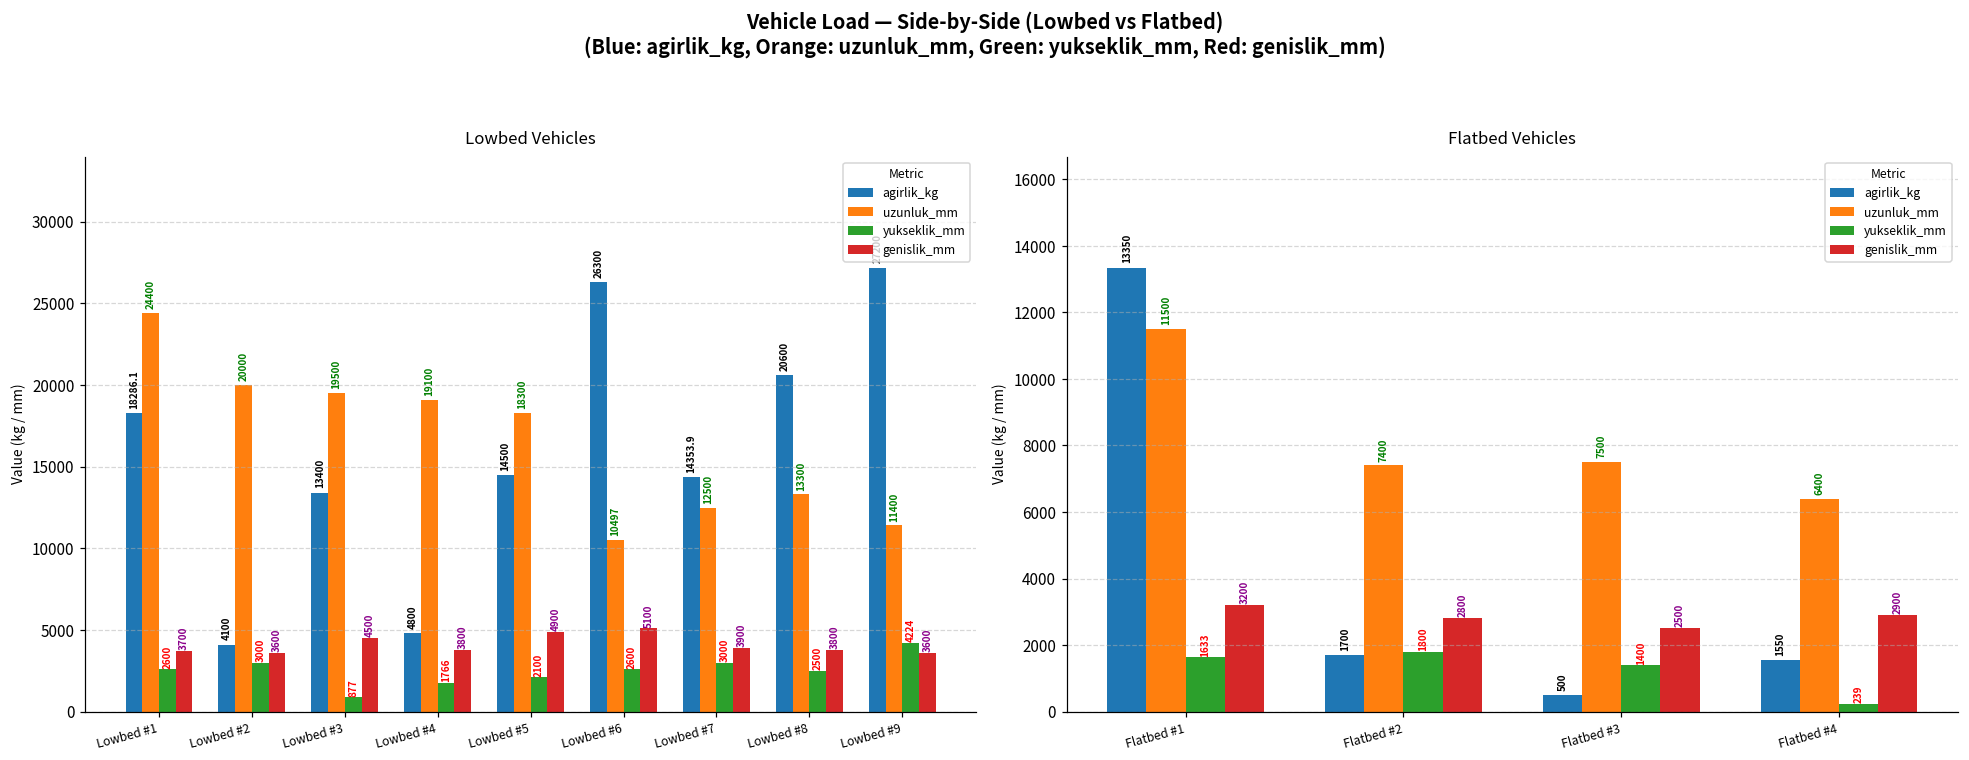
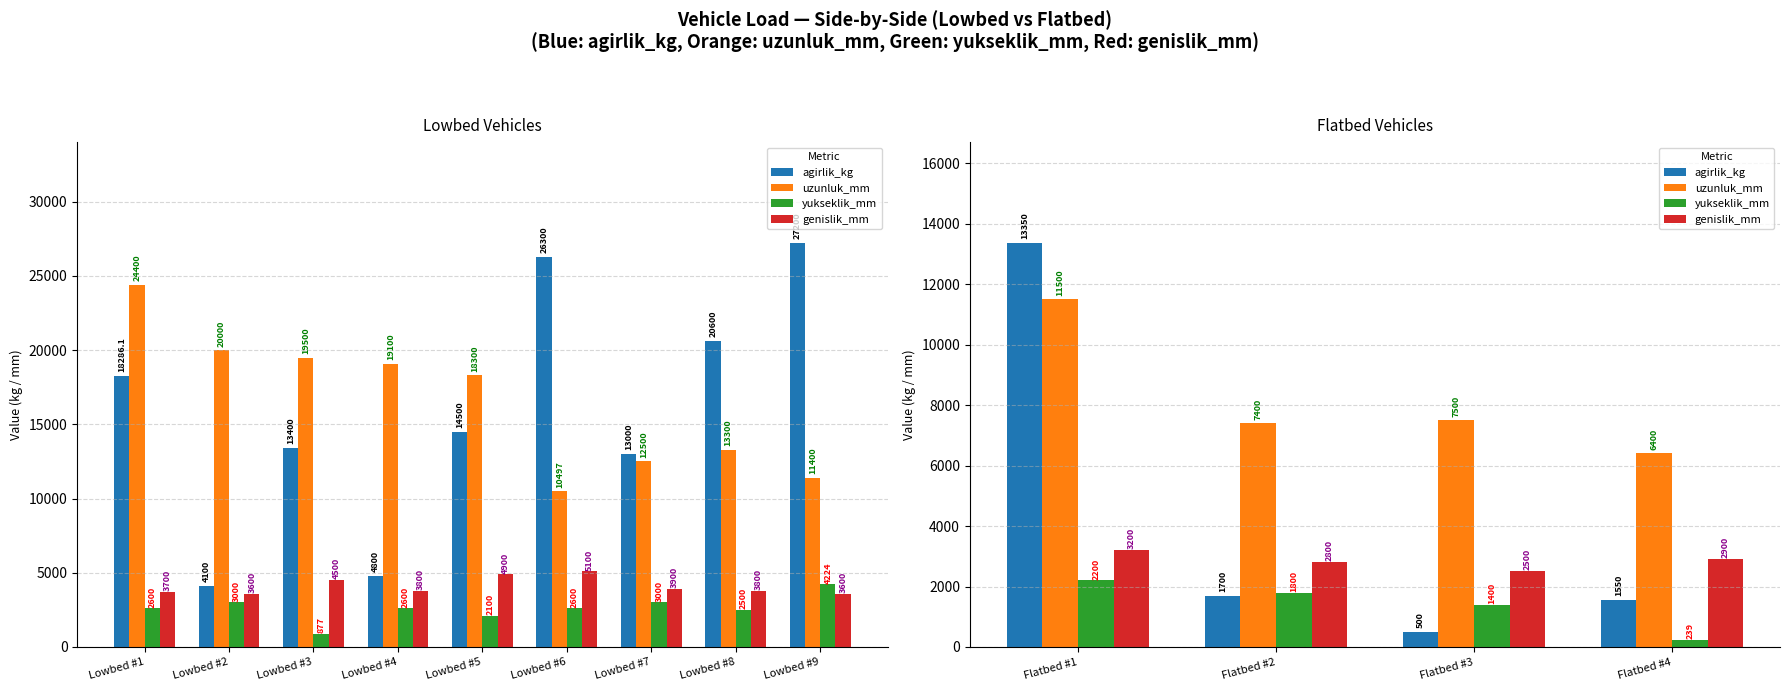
Lowbed Vehicles, yukseklik_mm, Lowbed #4: 1766 -> 2600
Lowbed Vehicles, agirlik_kg, Lowbed #7: 14353.9 -> 13000
Flatbed Vehicles, yukseklik_mm, Flatbed #1: 1633 -> 2200
